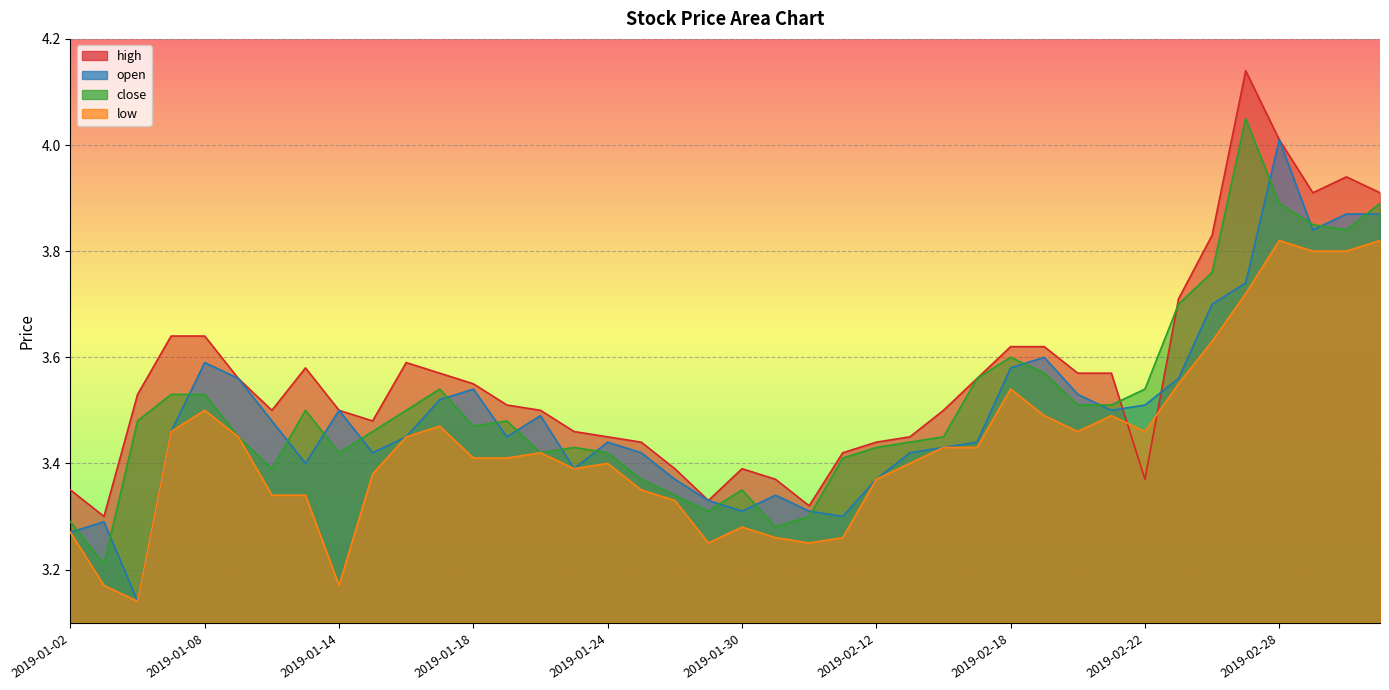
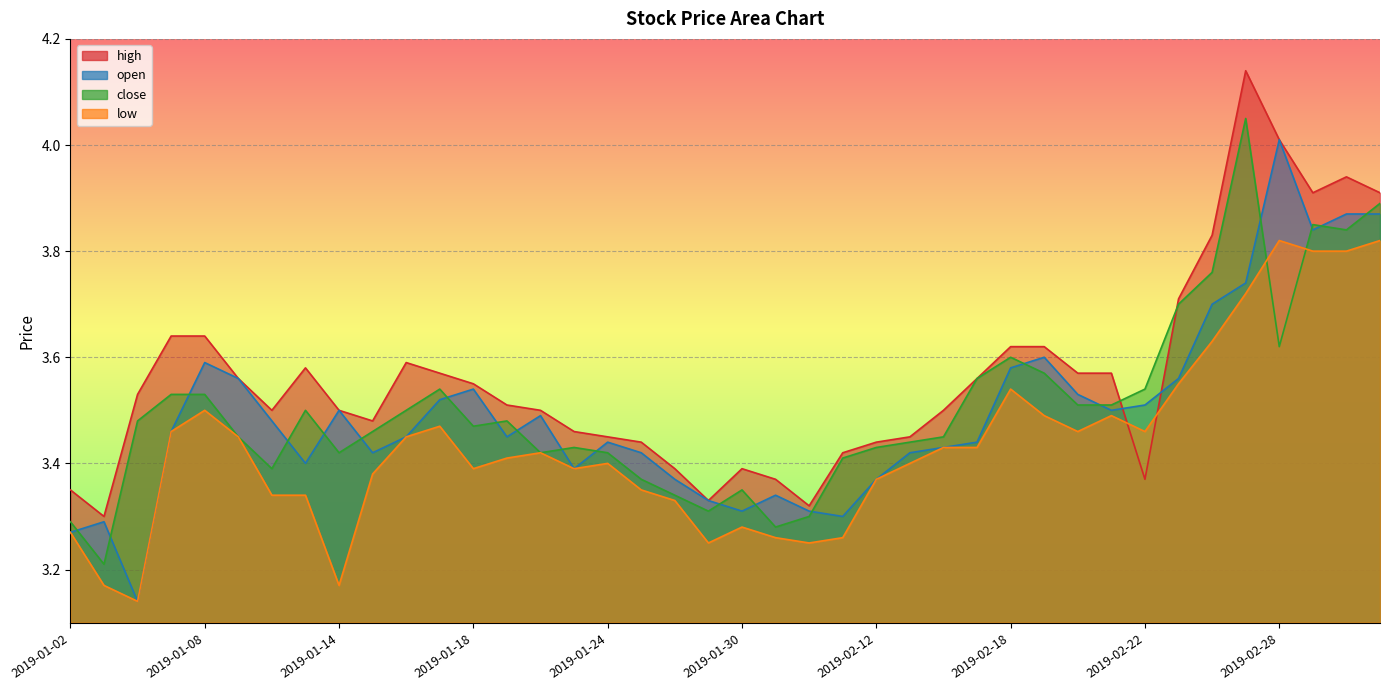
low, 2019-01-18: 3.41 -> 3.39
close, 2019-02-28: 3.89 -> 3.62
